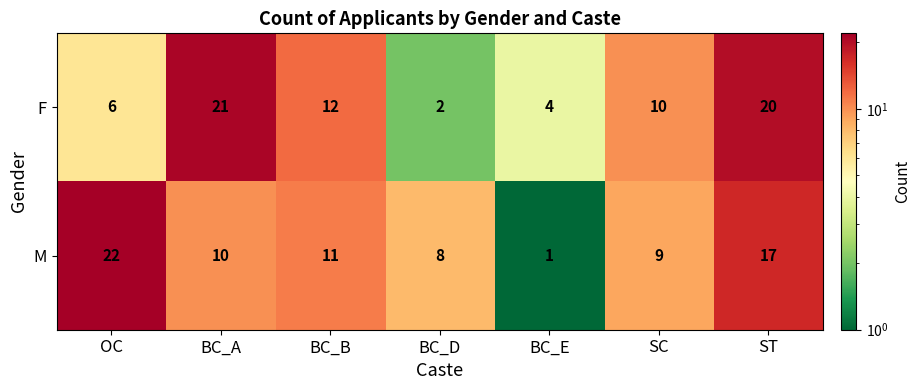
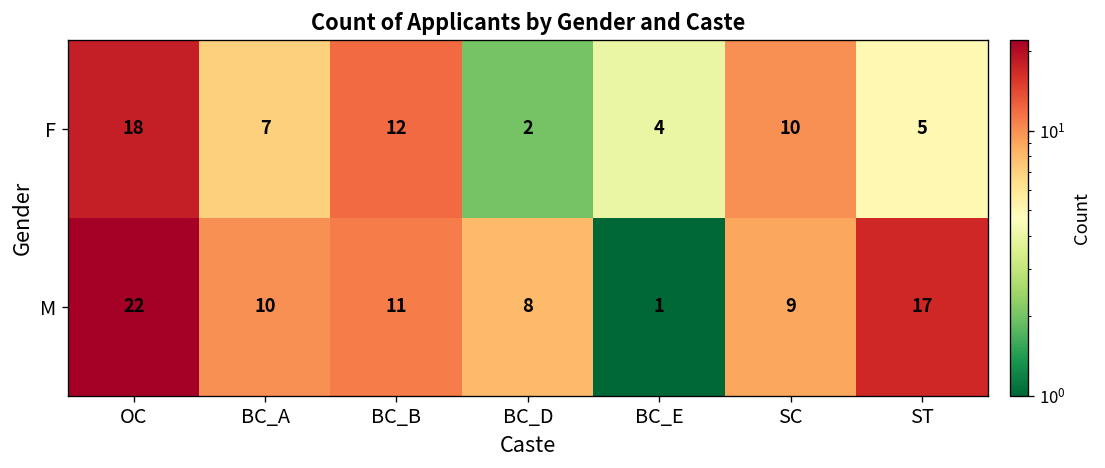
F, OC: 6 -> 18
F, BC_A: 21 -> 7
F, ST: 20 -> 5
